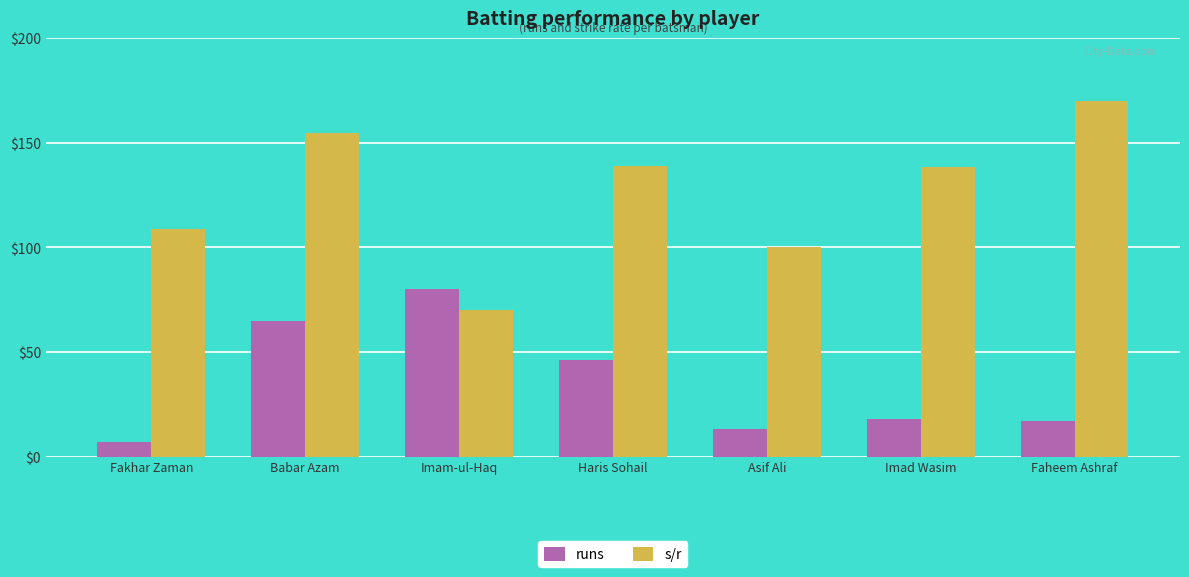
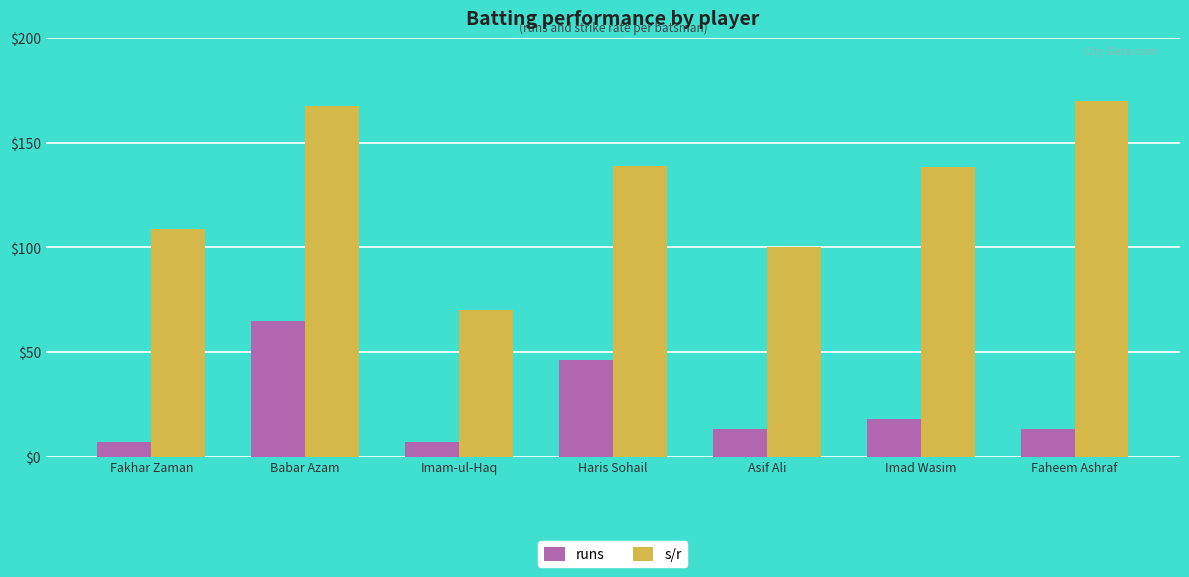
s/r, Babar Azam: $155 -> $167
runs, Imam-ul-Haq: $80 -> $7
runs, Faheem Ashraf: $17 -> $13
